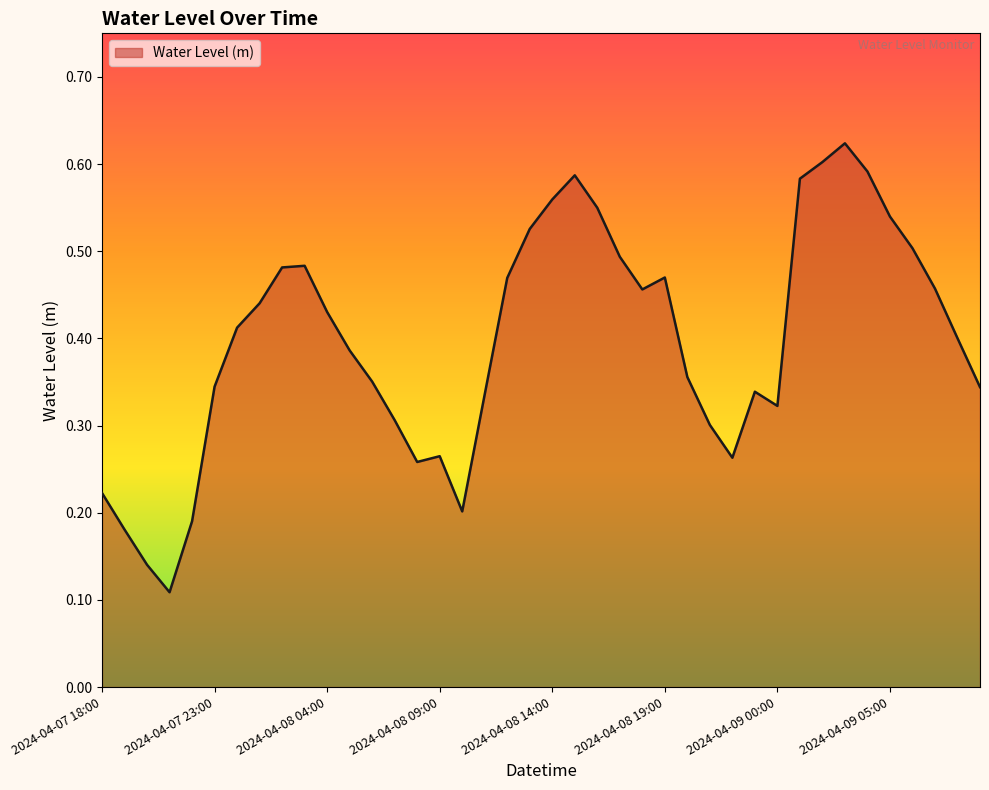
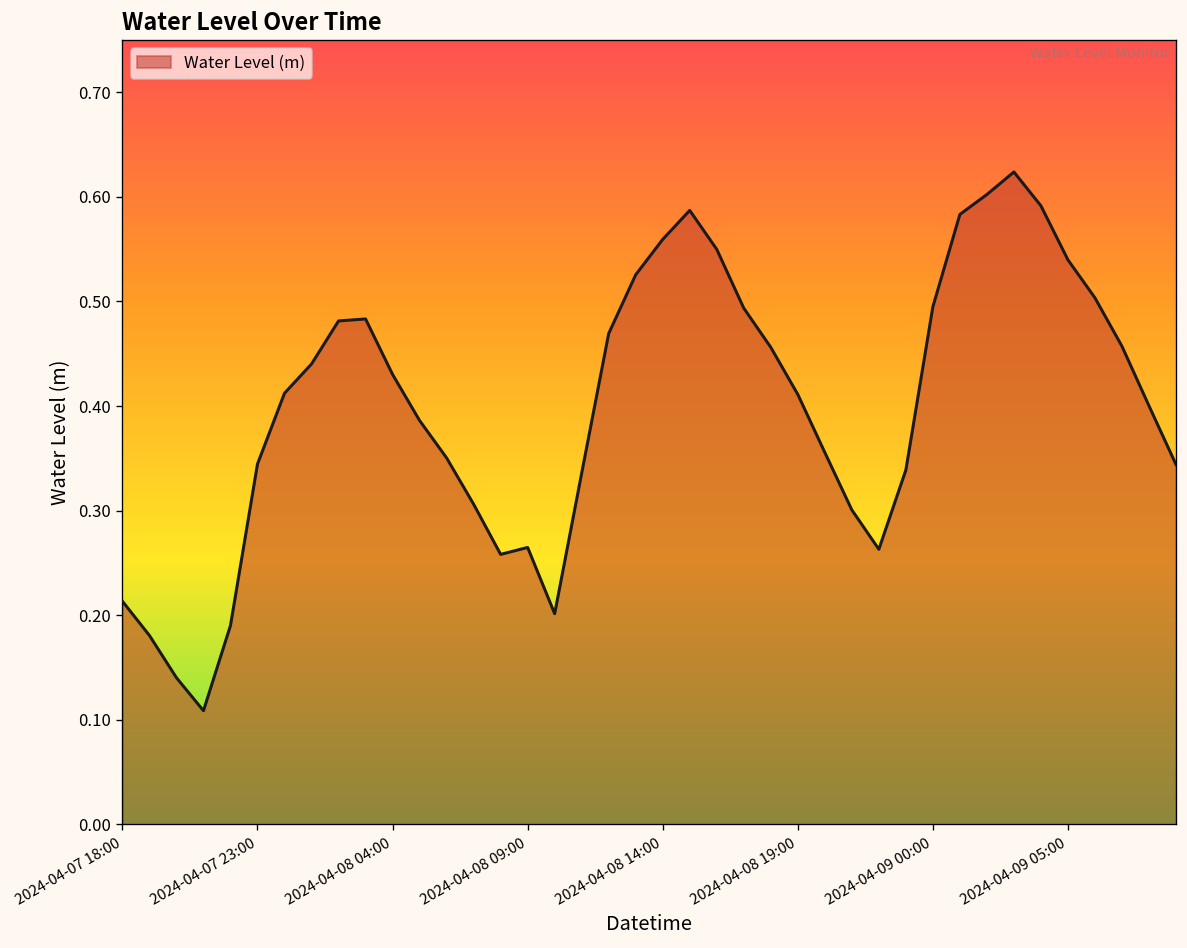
2024-04-07 18:00: 0.22 -> 0.21
2024-04-08 19:00: 0.47 -> 0.41
2024-04-09 00:00: 0.32 -> 0.49
